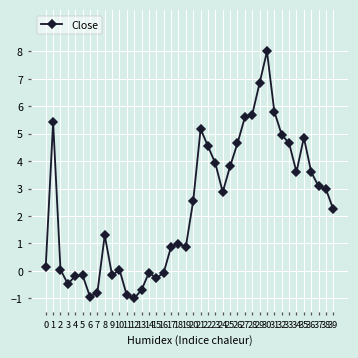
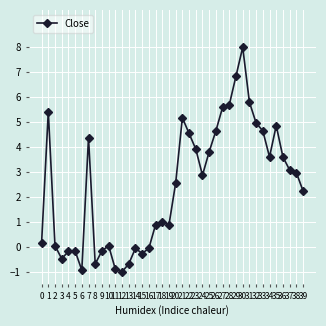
7: -0.8 -> 4.4
8: 1.3 -> -0.7
